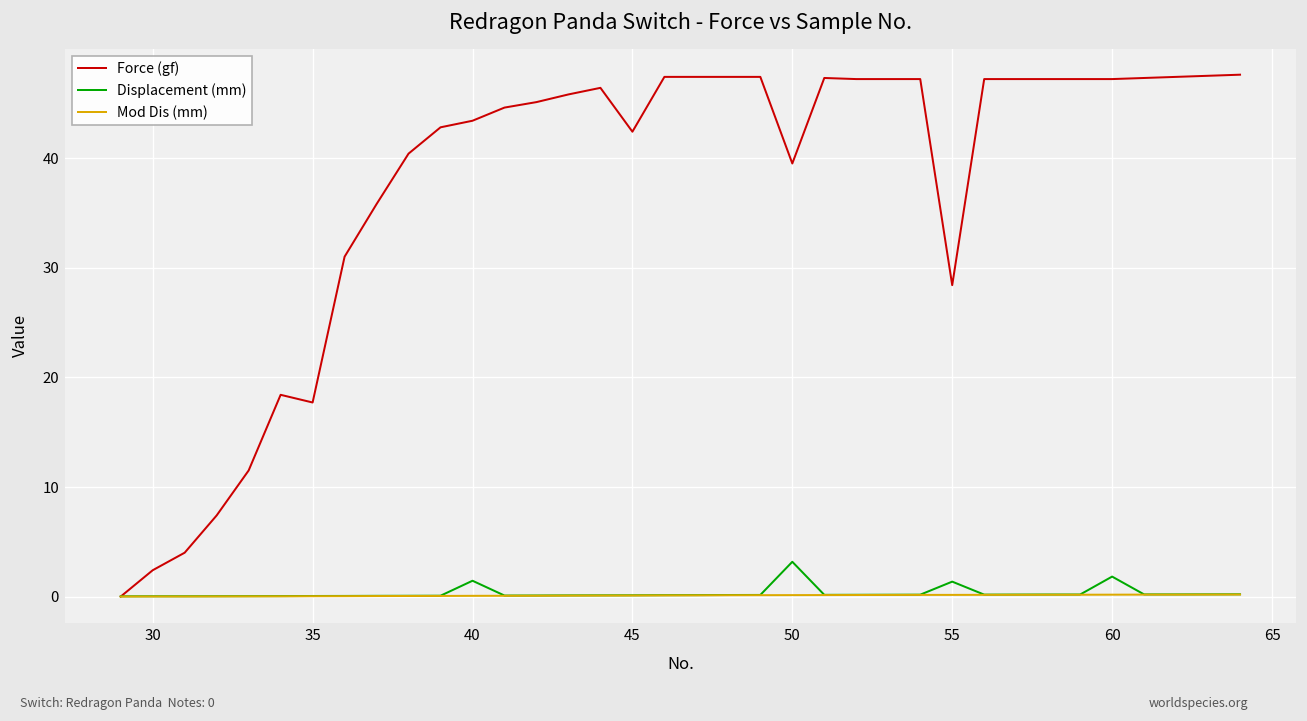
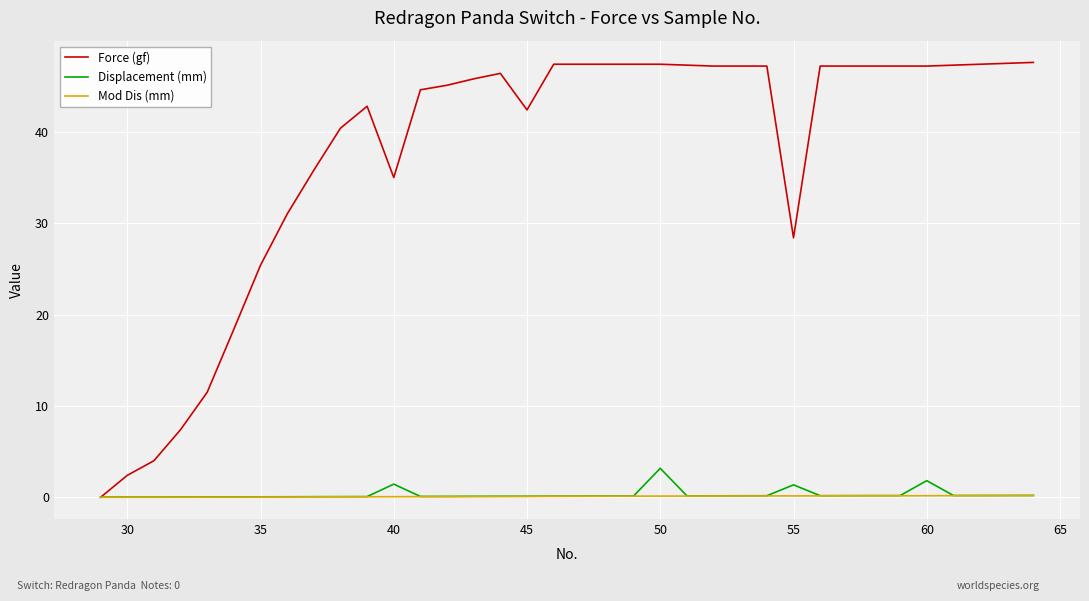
Force (gf), 35: 18 -> 25
Force (gf), 40: 43 -> 35
Force (gf), 50: 40 -> 47
